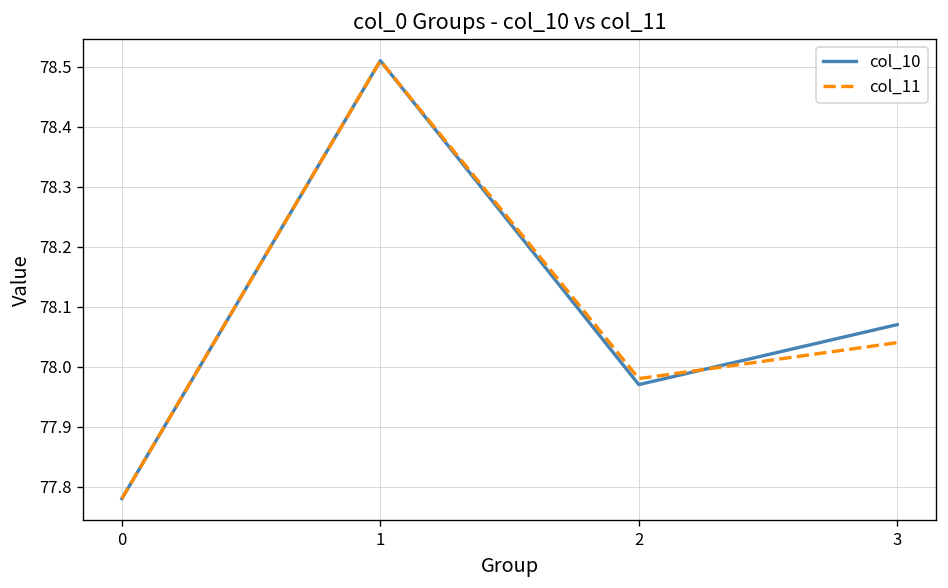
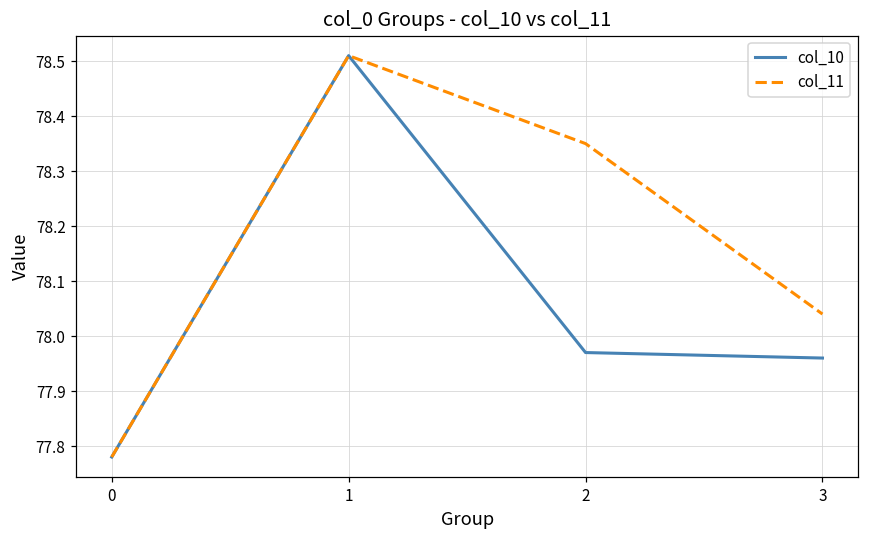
col_11, 2: 77.98 -> 78.35
col_10, 3: 78.07 -> 77.96
